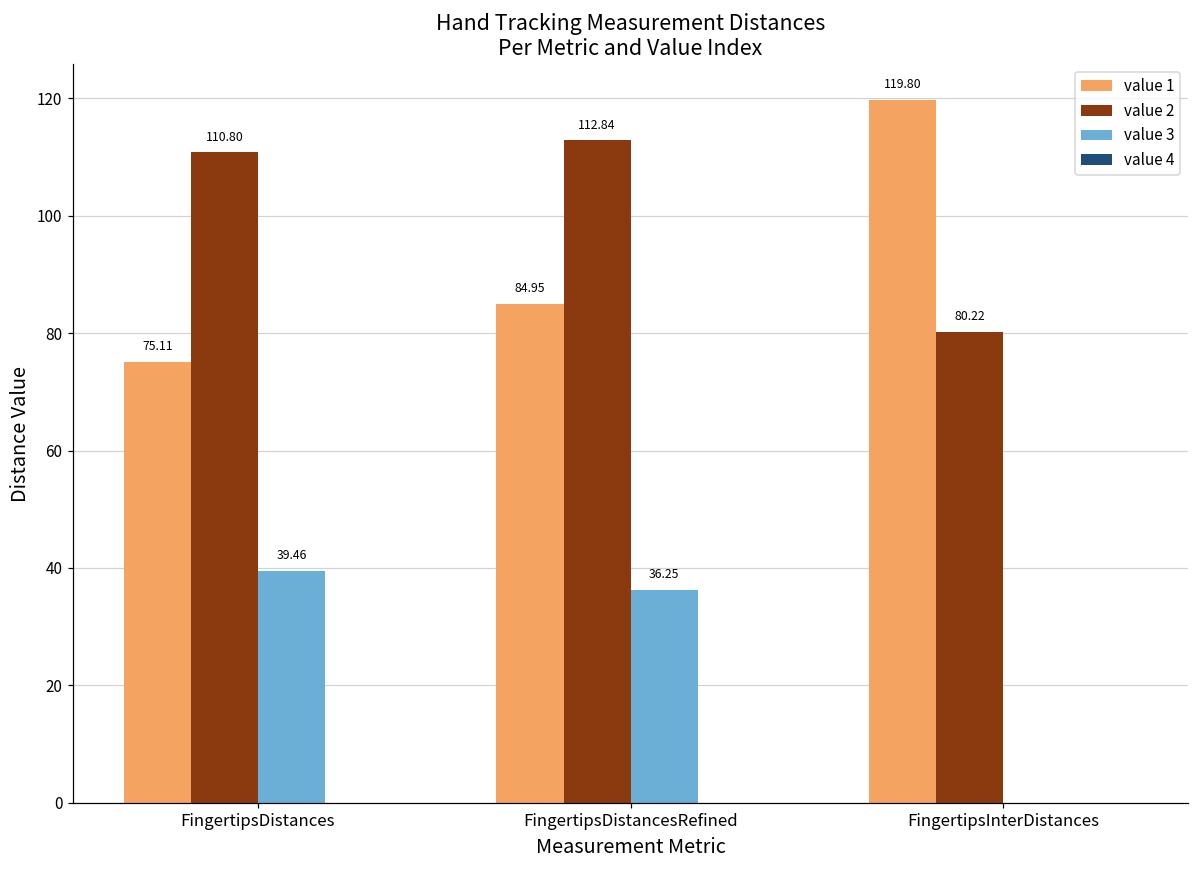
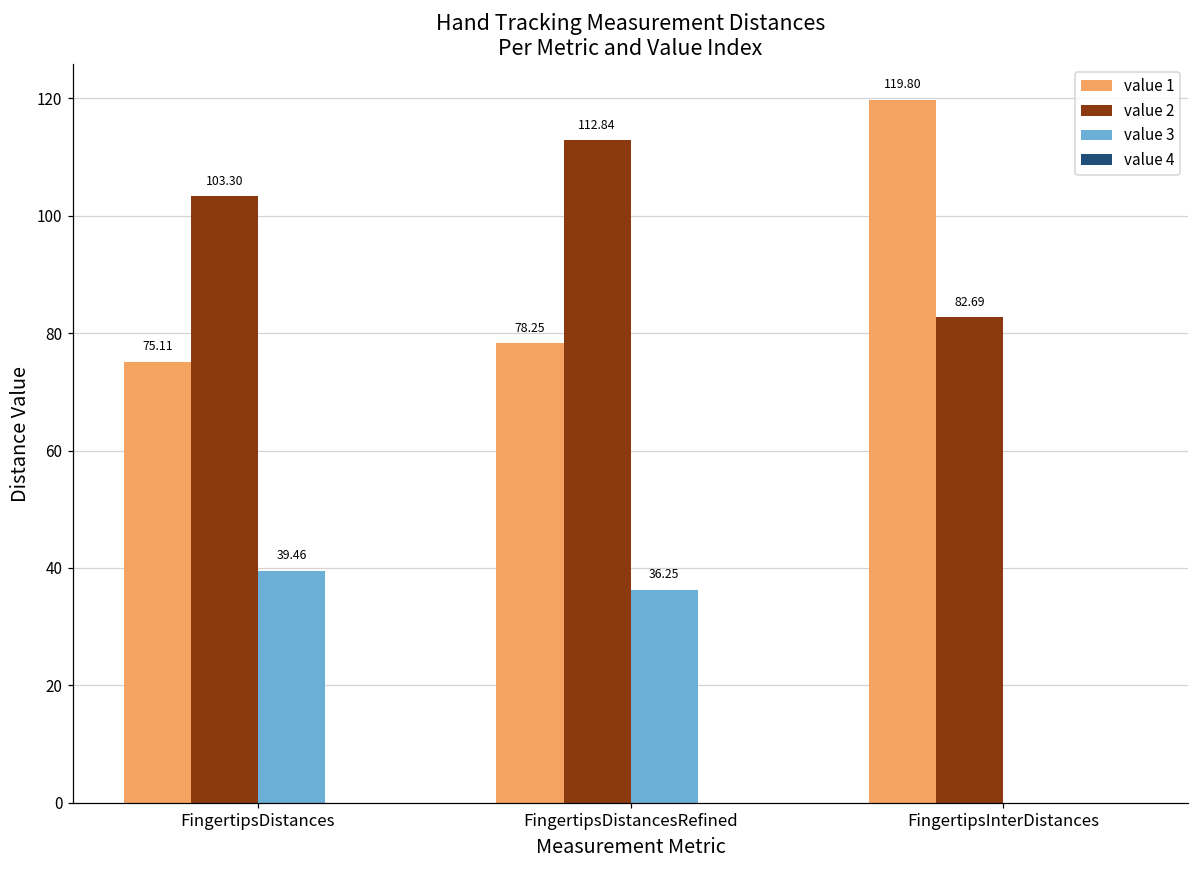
value 2, FingertipsDistances: 110.80 -> 103.30
value 1, FingertipsDistancesRefined: 84.95 -> 78.25
value 2, FingertipsInterDistances: 80.22 -> 82.69
